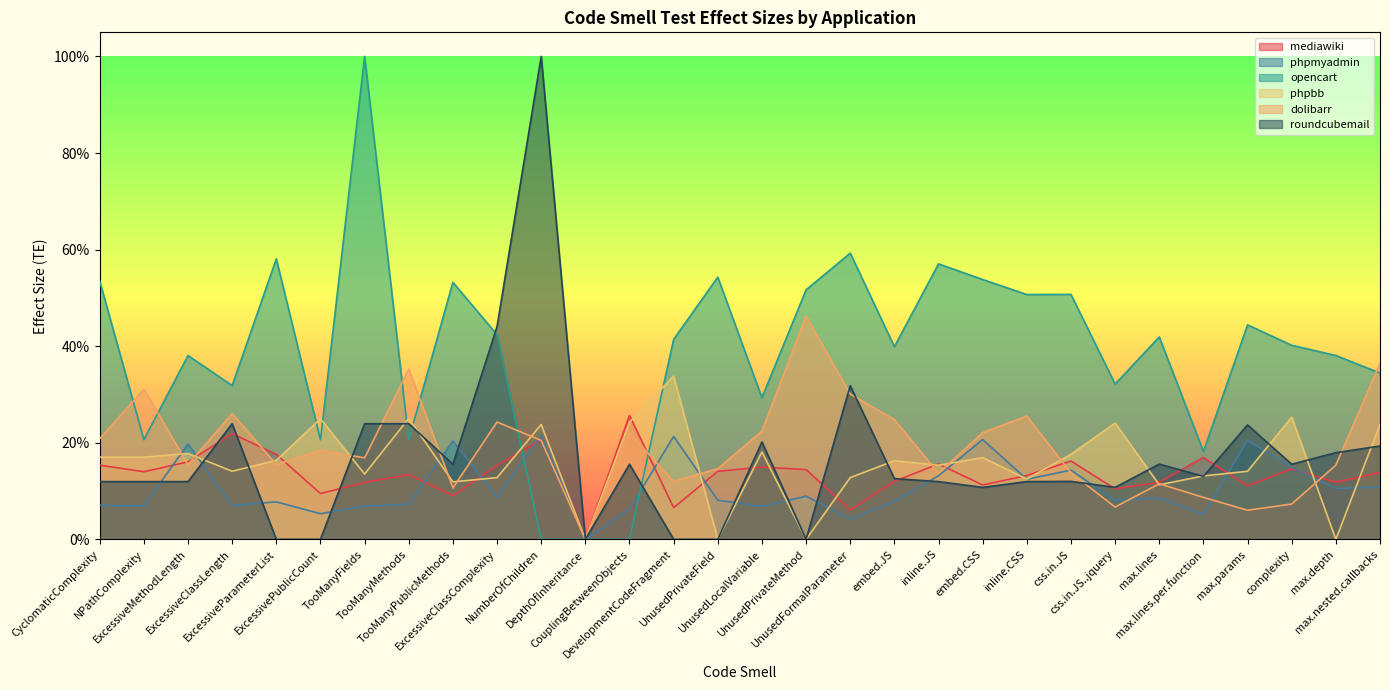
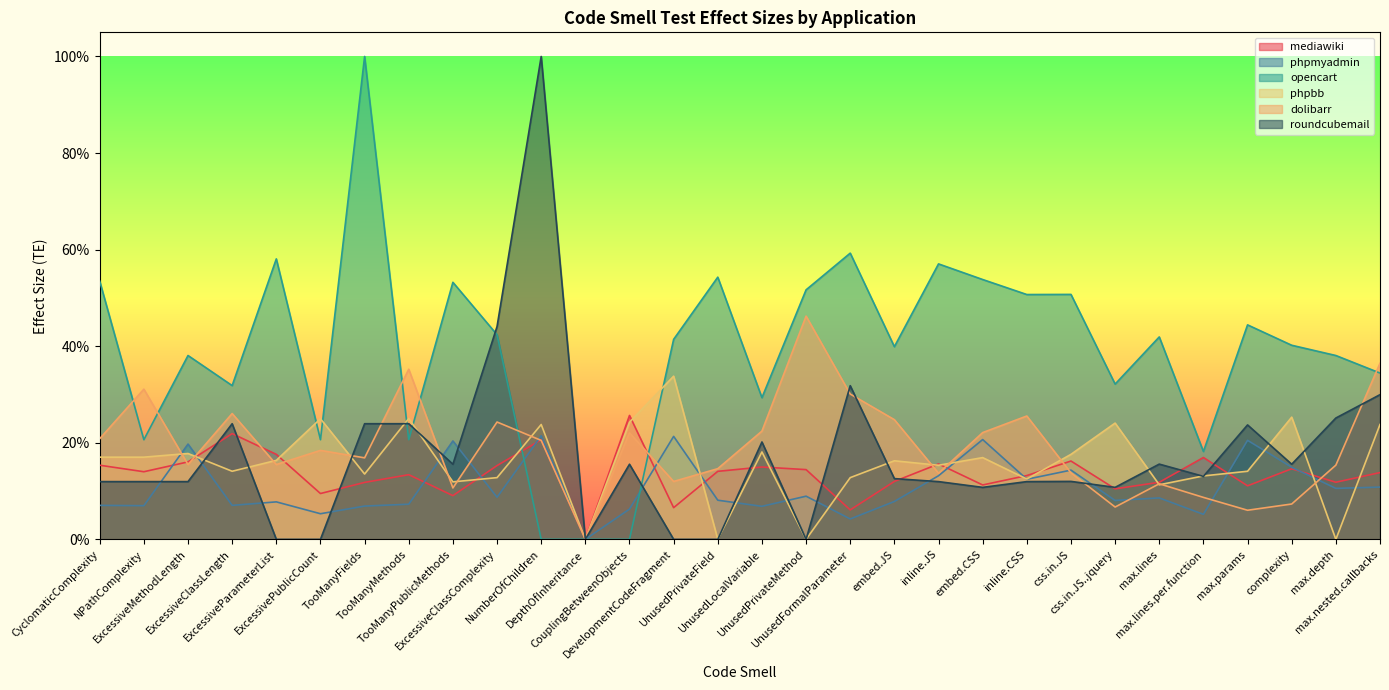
roundcubemail, max.depth: 18% -> 25%
roundcubemail, max.nested.callbacks: 19% -> 30%
